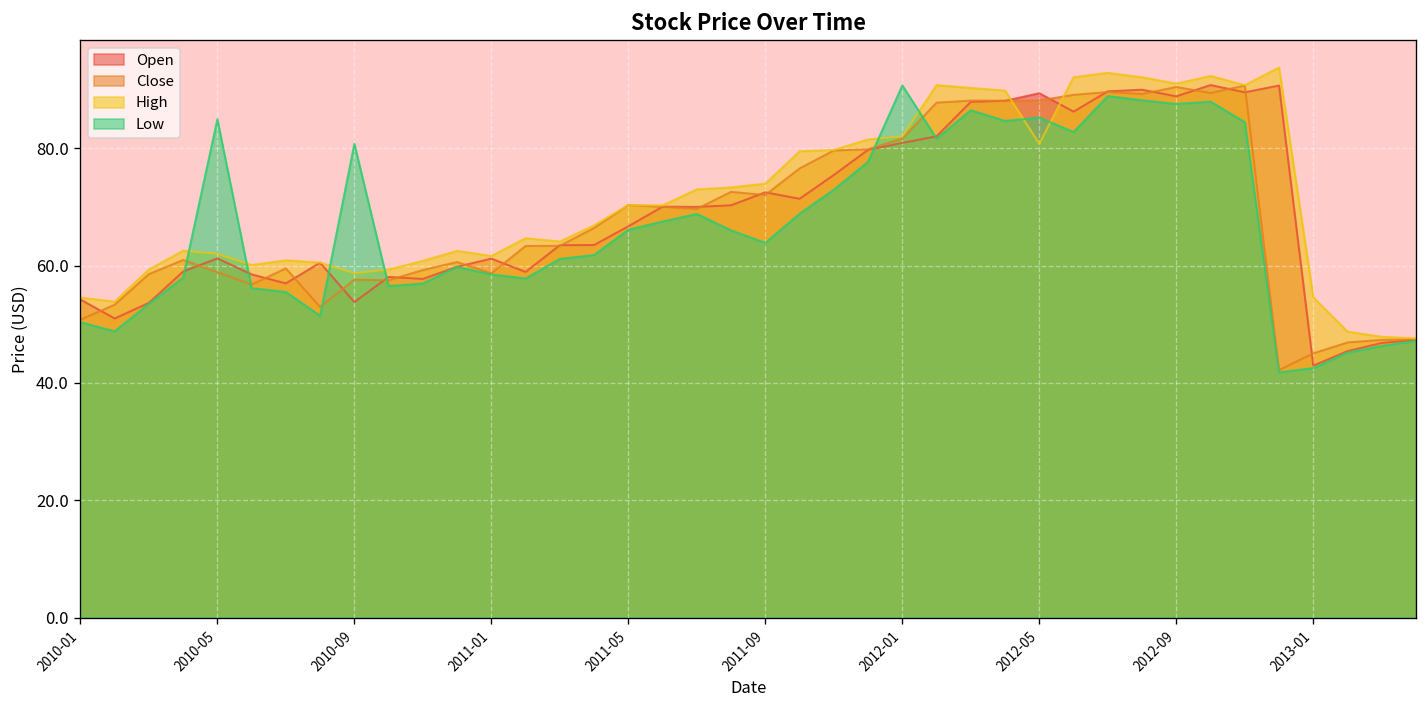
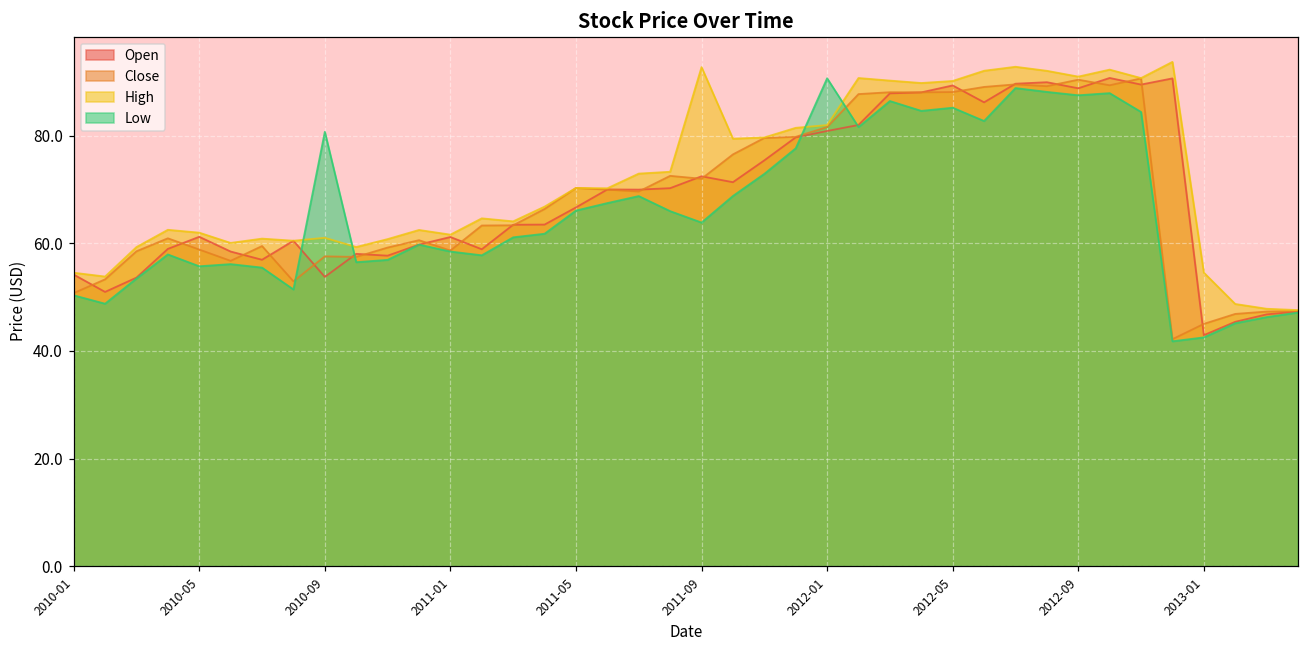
Low, 2010-05: 85 -> 56
High, 2010-09: 59 -> 61
High, 2011-09: 74 -> 93
High, 2012-05: 81 -> 90
